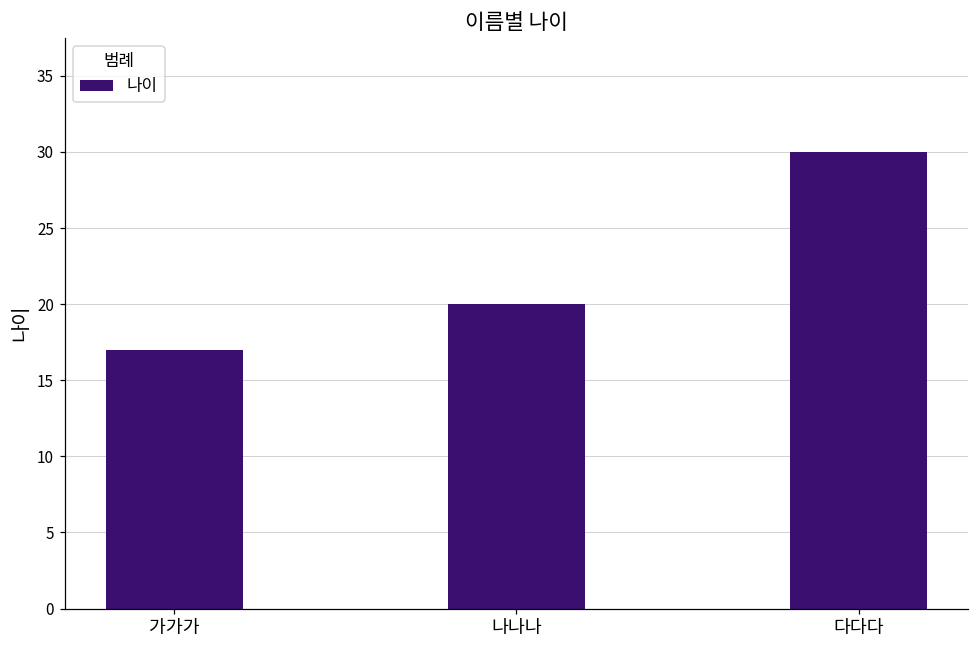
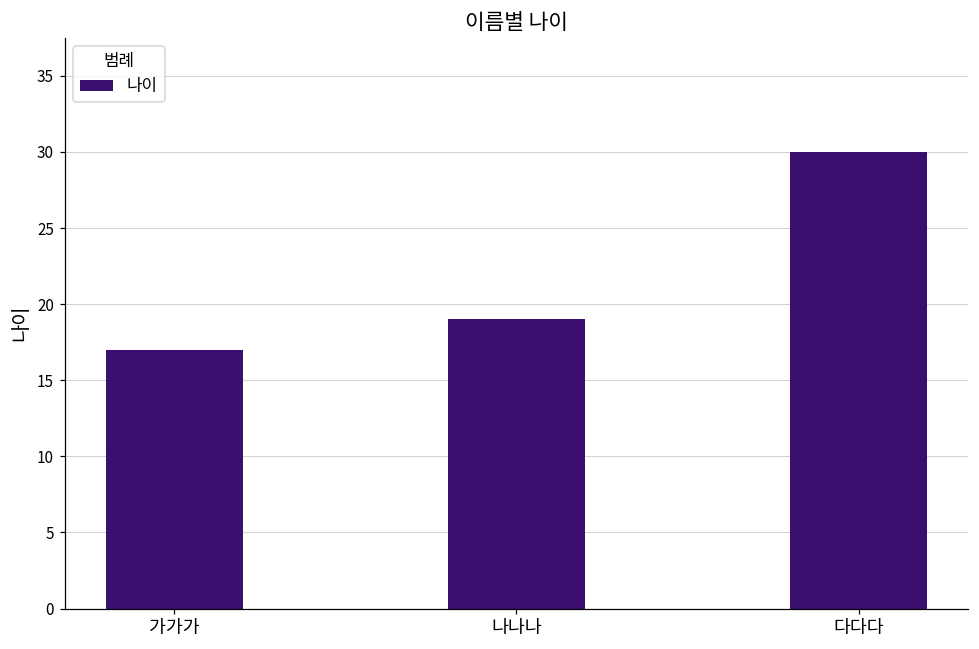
나나나: 20 -> 19
